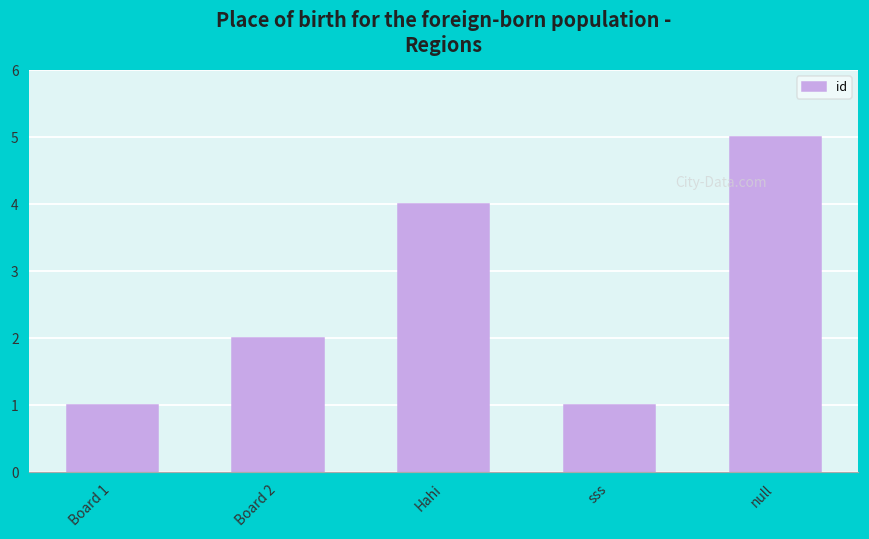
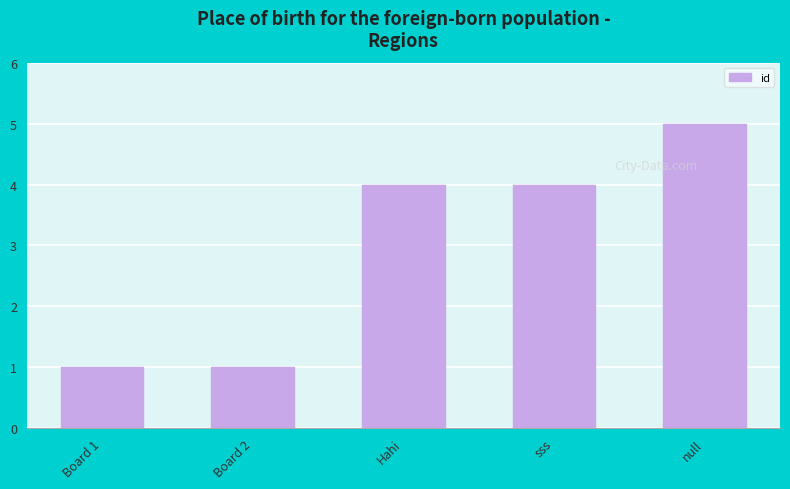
Board 2: 2 -> 1
sss: 1 -> 4
